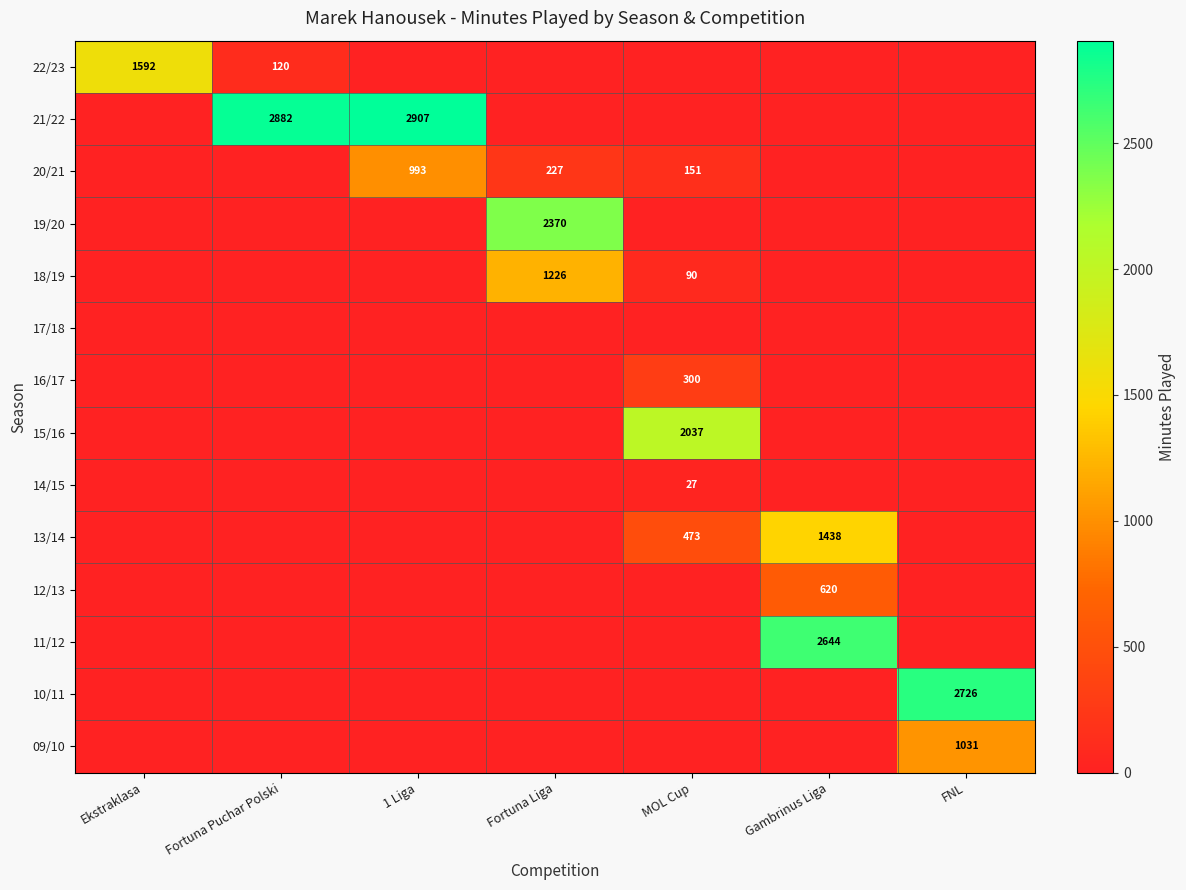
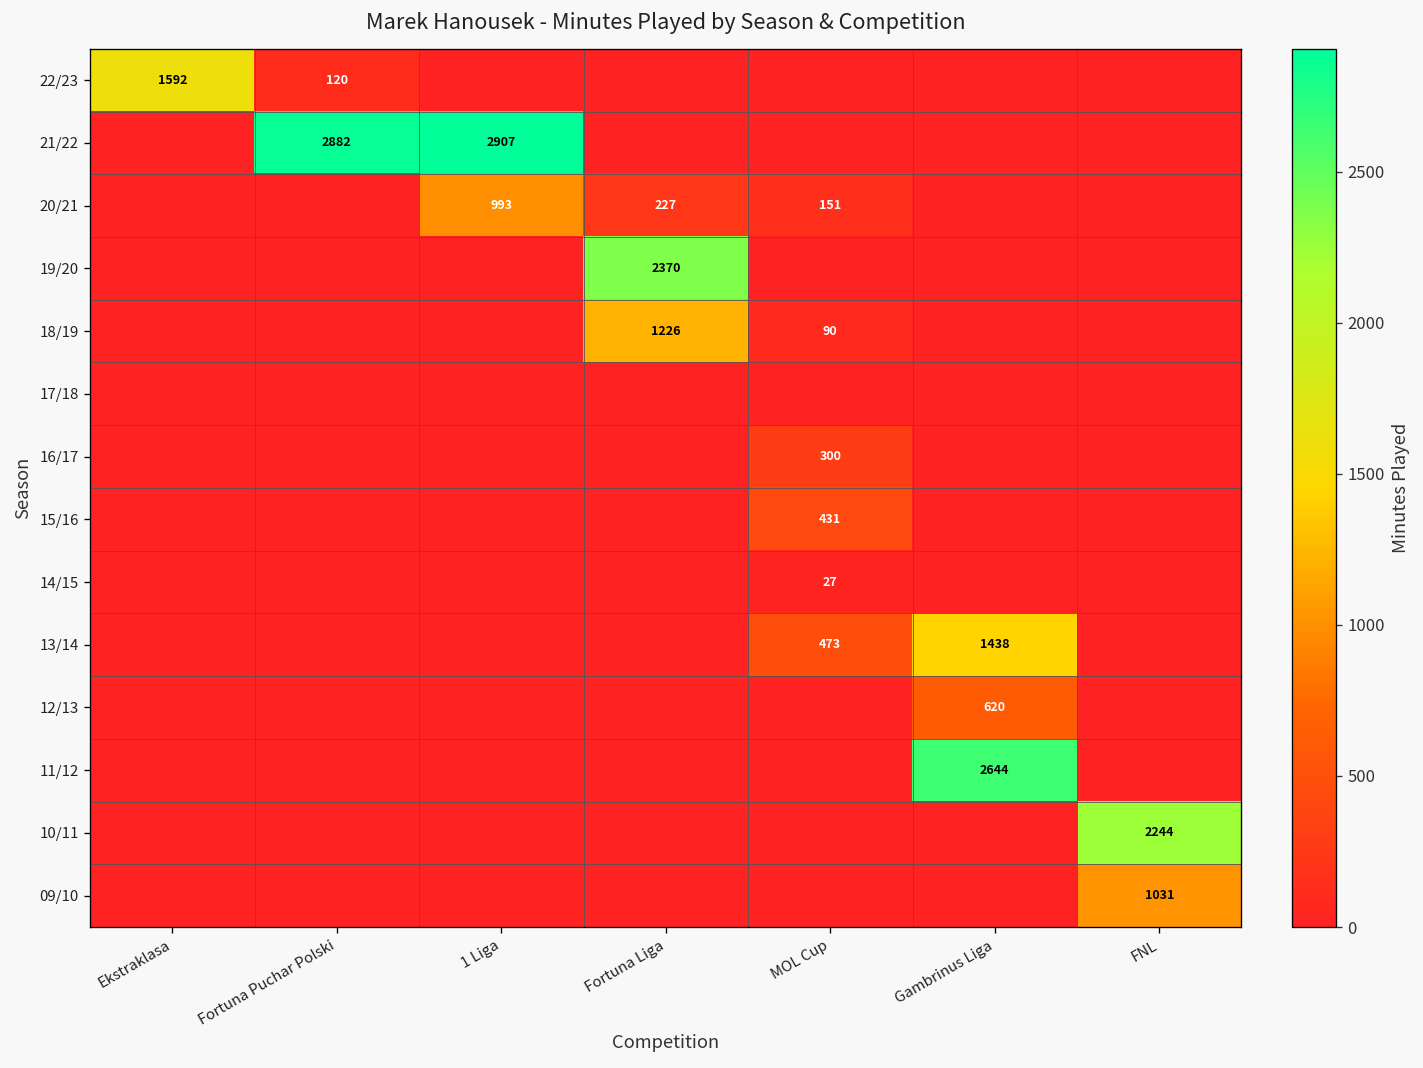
15/16, MOL Cup: 2037 -> 431
10/11, FNL: 2726 -> 2244
